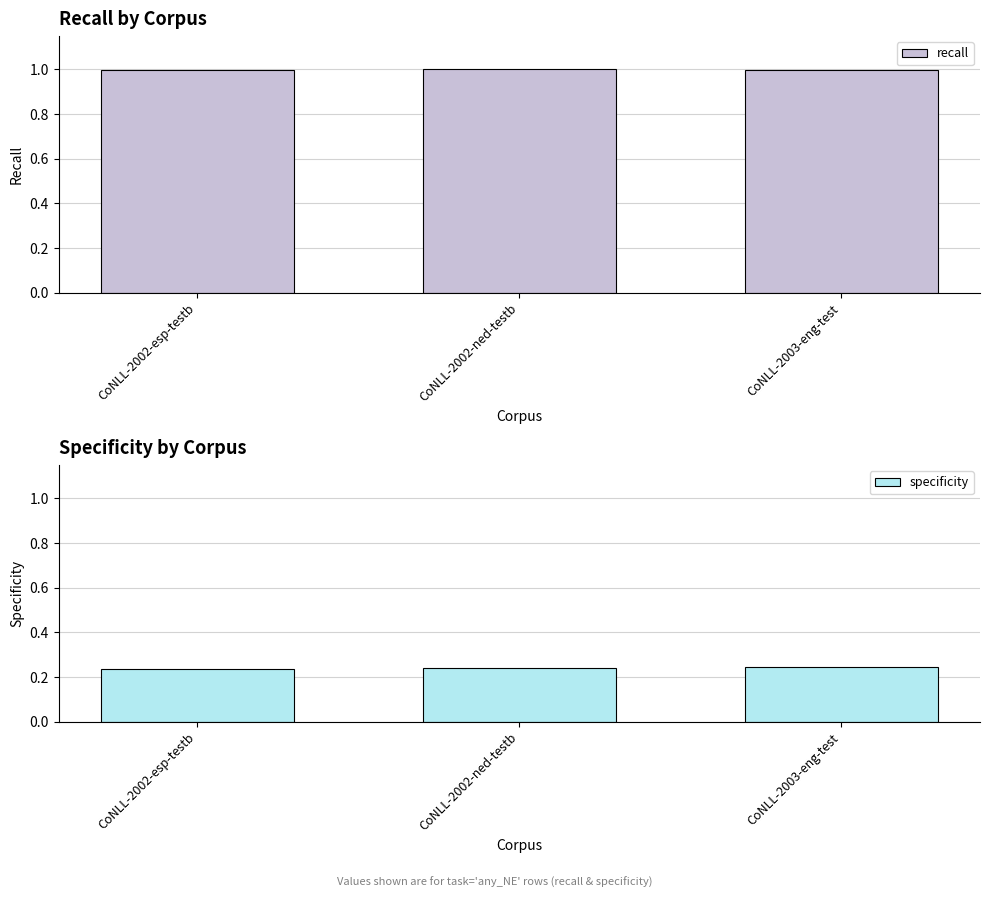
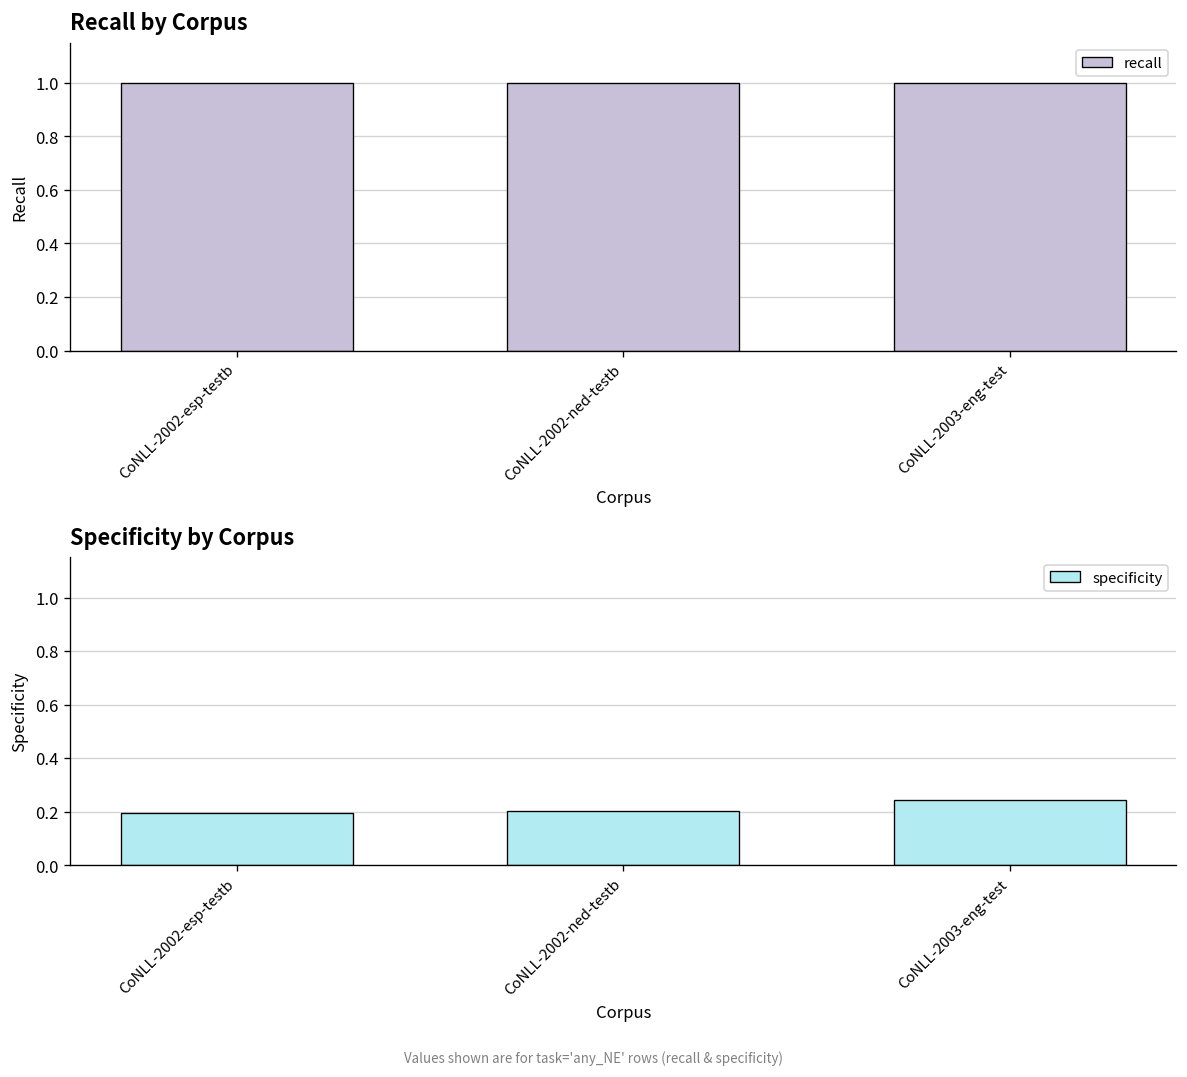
Specificity by Corpus, CoNLL-2002-esp-testb: 0.24 -> 0.20
Specificity by Corpus, CoNLL-2002-ned-testb: 0.24 -> 0.20
